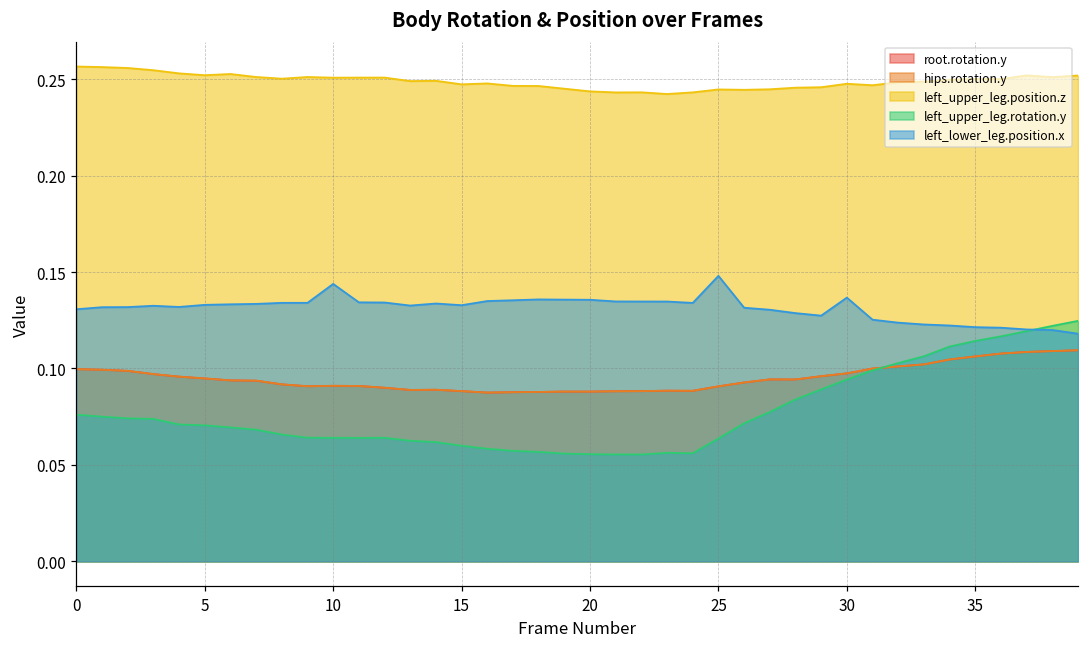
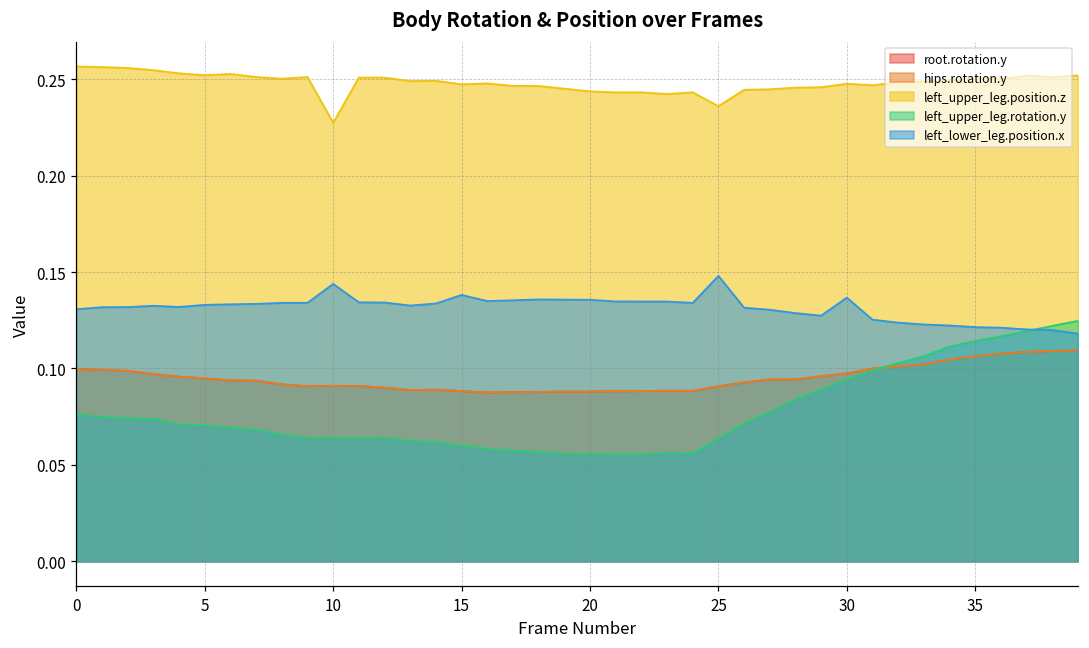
left_upper_leg.position.z, 10: 0.251 -> 0.227
left_lower_leg.position.x, 15: 0.133 -> 0.138
left_upper_leg.position.z, 25: 0.245 -> 0.236
